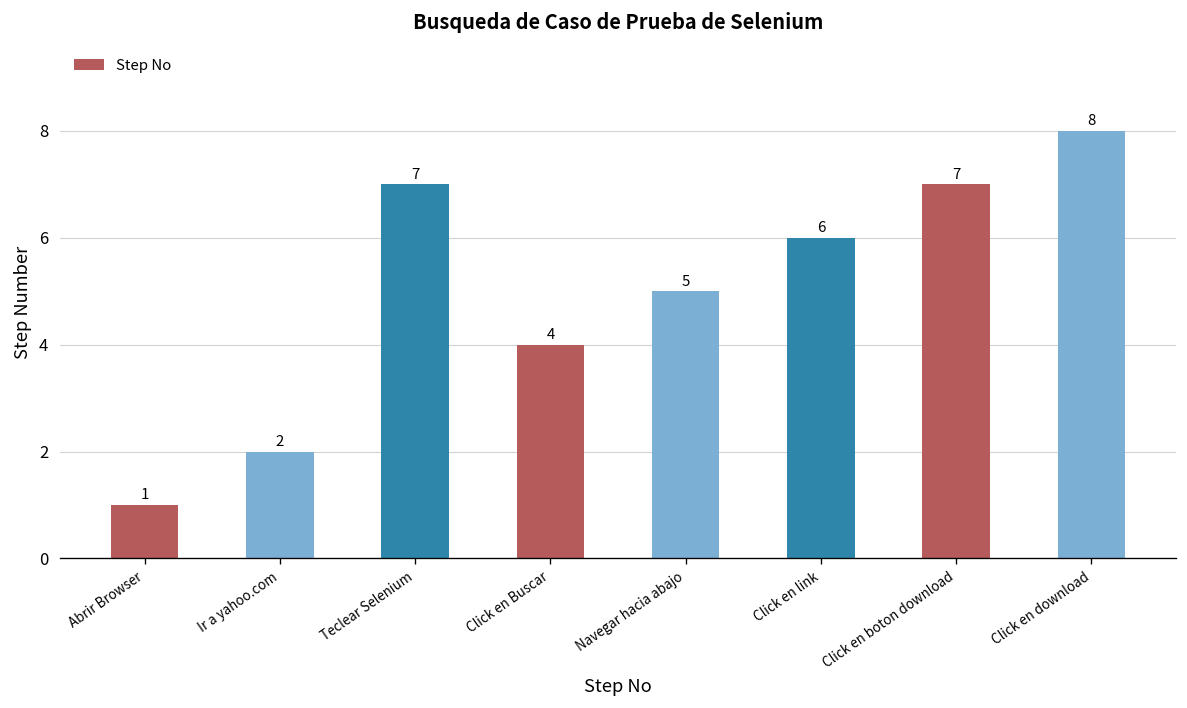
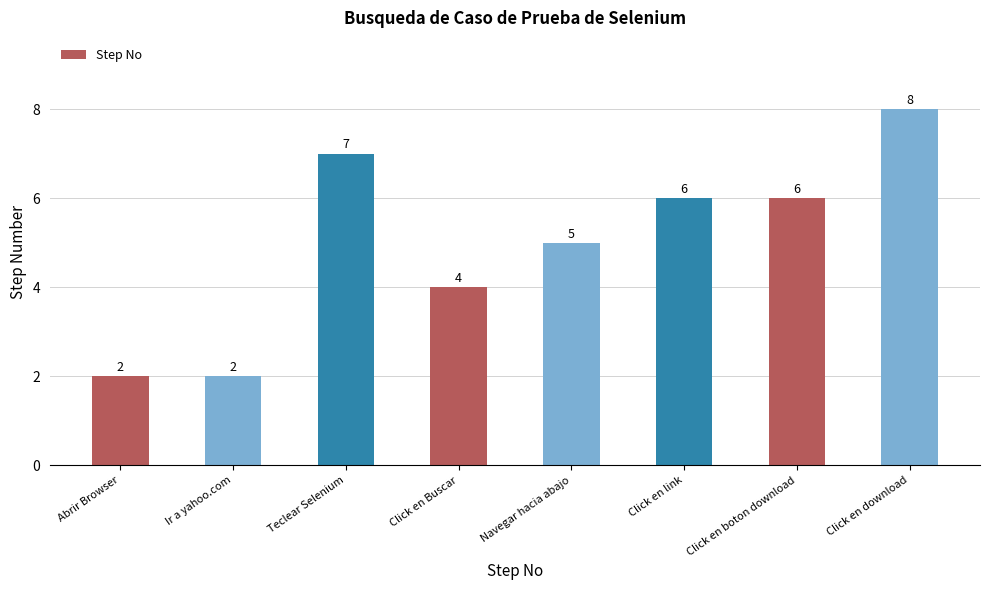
Abrir Browser: 1 -> 2
Click en boton download: 7 -> 6
